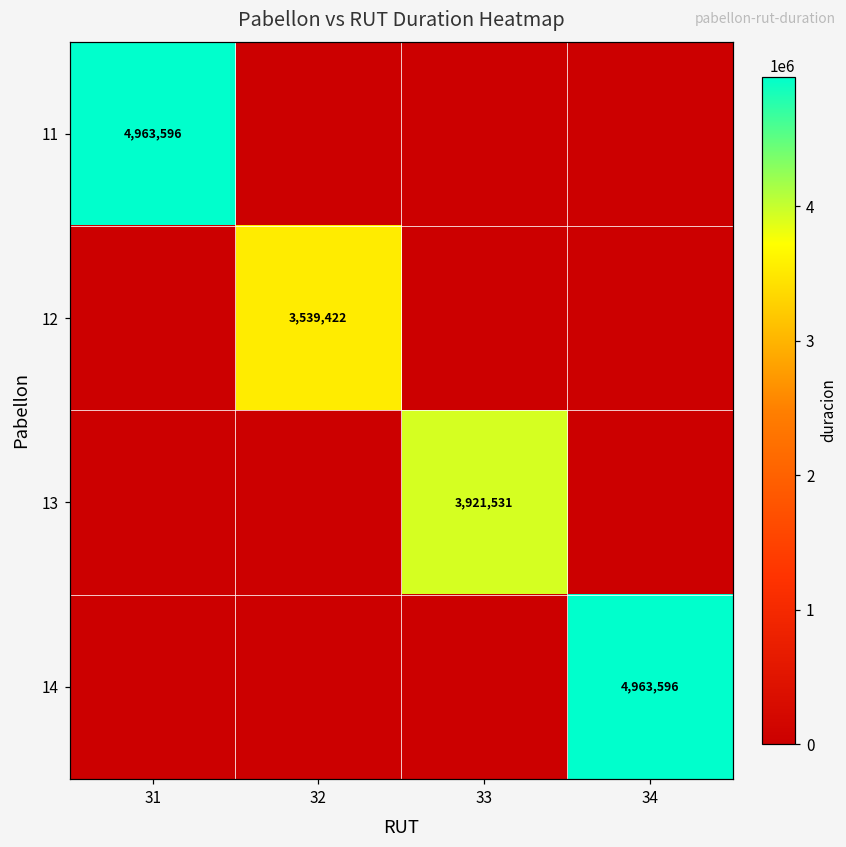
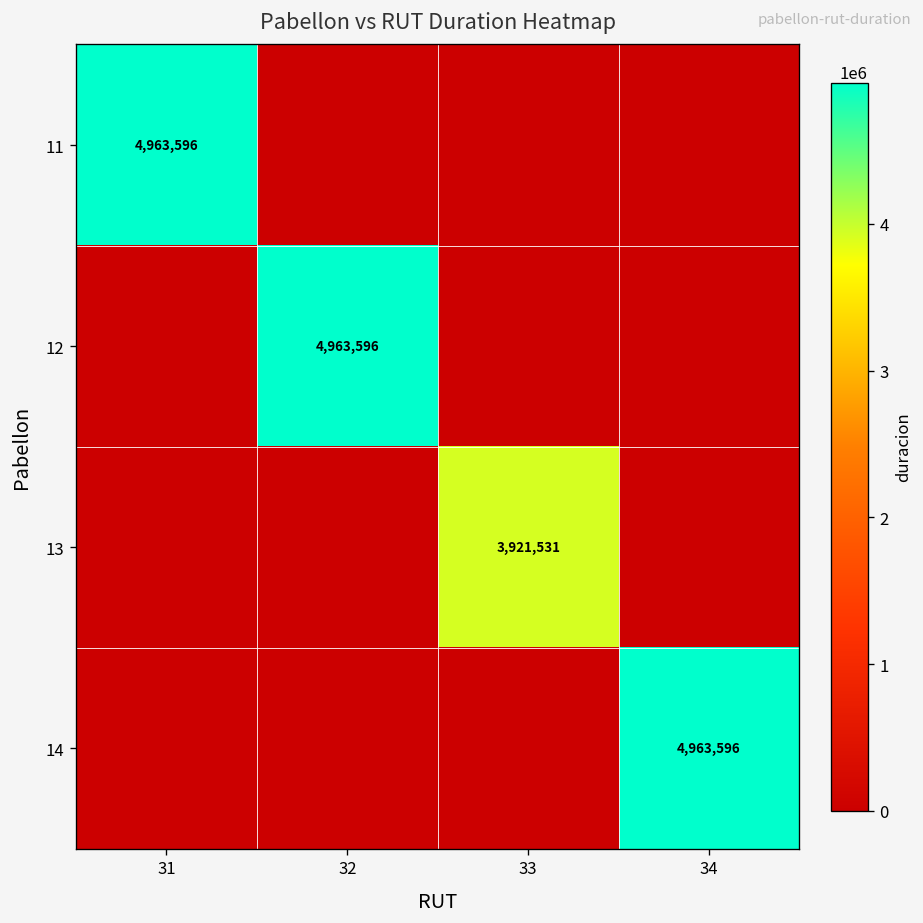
12, 32: 3,539,422 -> 4,963,596
